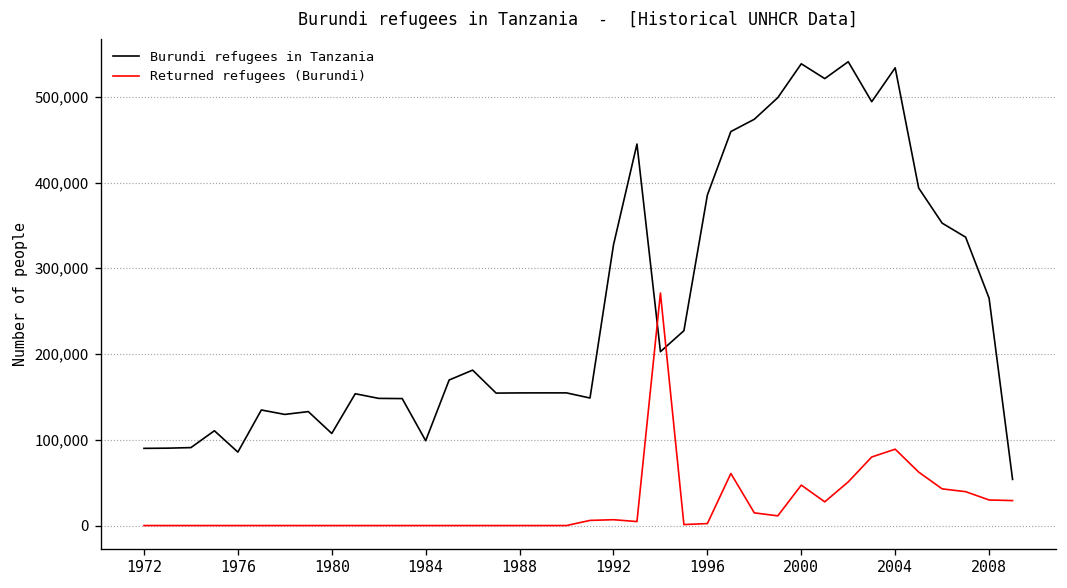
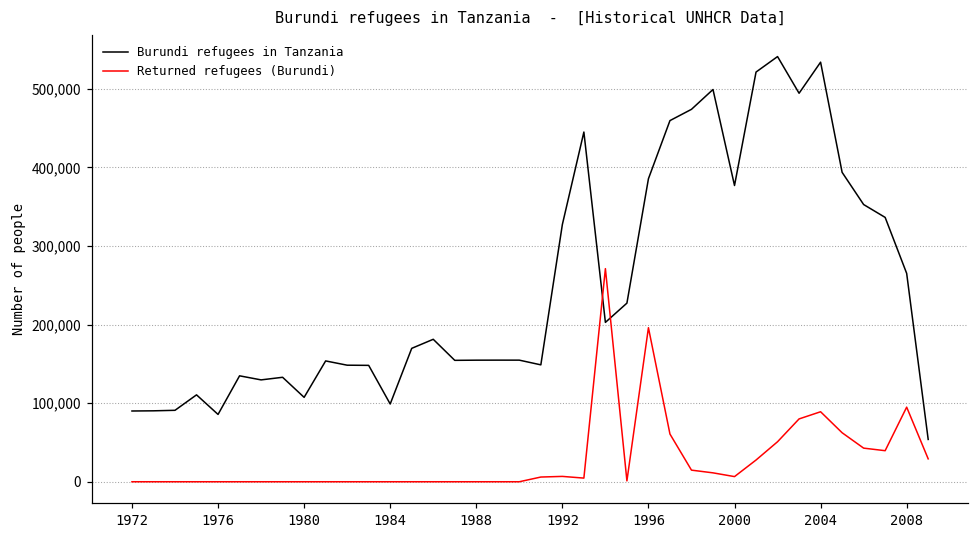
Returned refugees (Burundi), 1996: 0 -> 200,000
Burundi refugees in Tanzania, 2000: 540,000 -> 380,000
Returned refugees (Burundi), 2000: 50,000 -> 10,000
Returned refugees (Burundi), 2008: 30,000 -> 90,000
